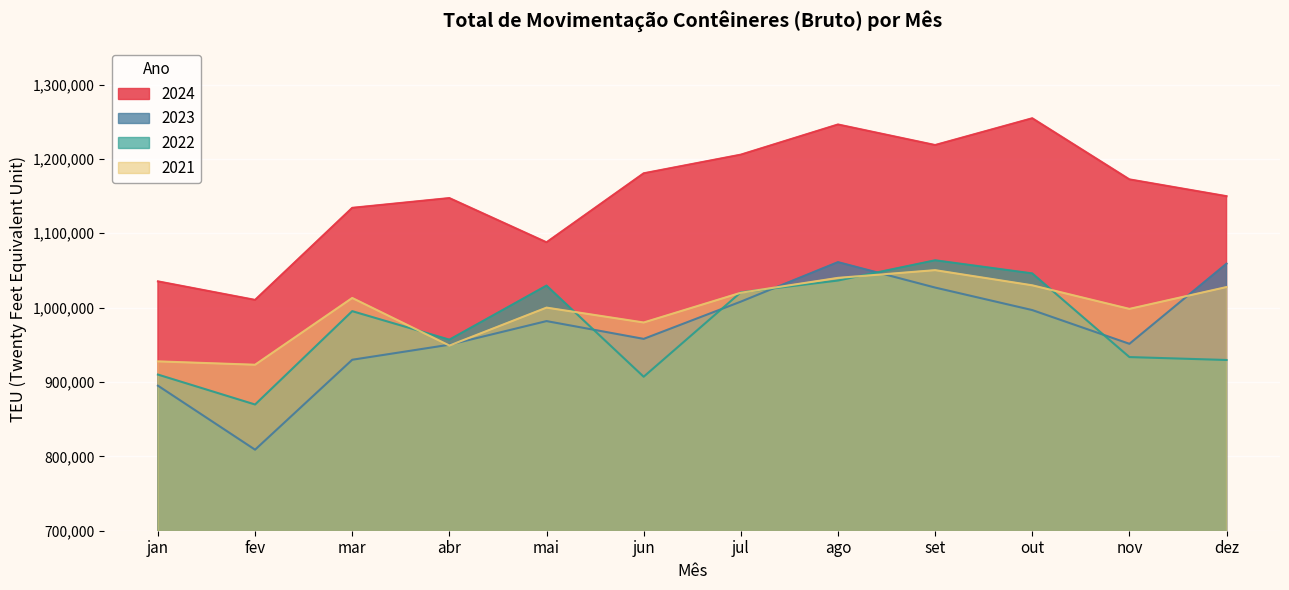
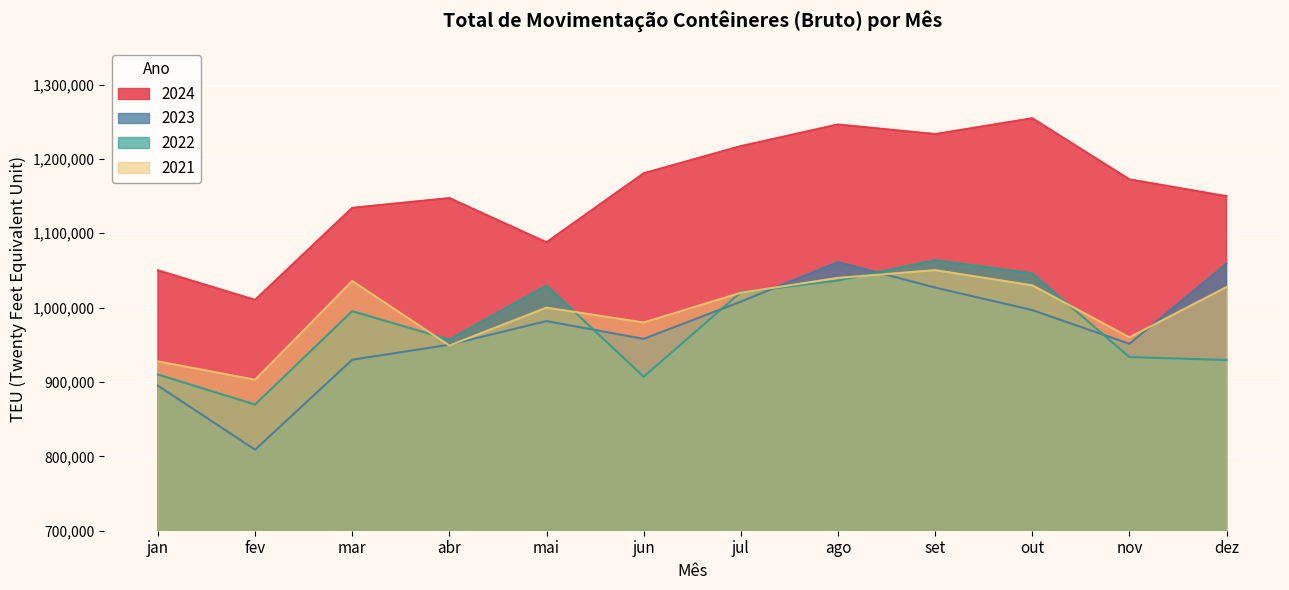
2024, jan: 1,040,000 -> 1,050,000
2021, fev: 920,000 -> 900,000
2021, mar: 1,010,000 -> 1,040,000
2024, jul: 1,210,000 -> 1,220,000
2024, set: 1,220,000 -> 1,230,000
2021, nov: 1,000,000 -> 960,000
